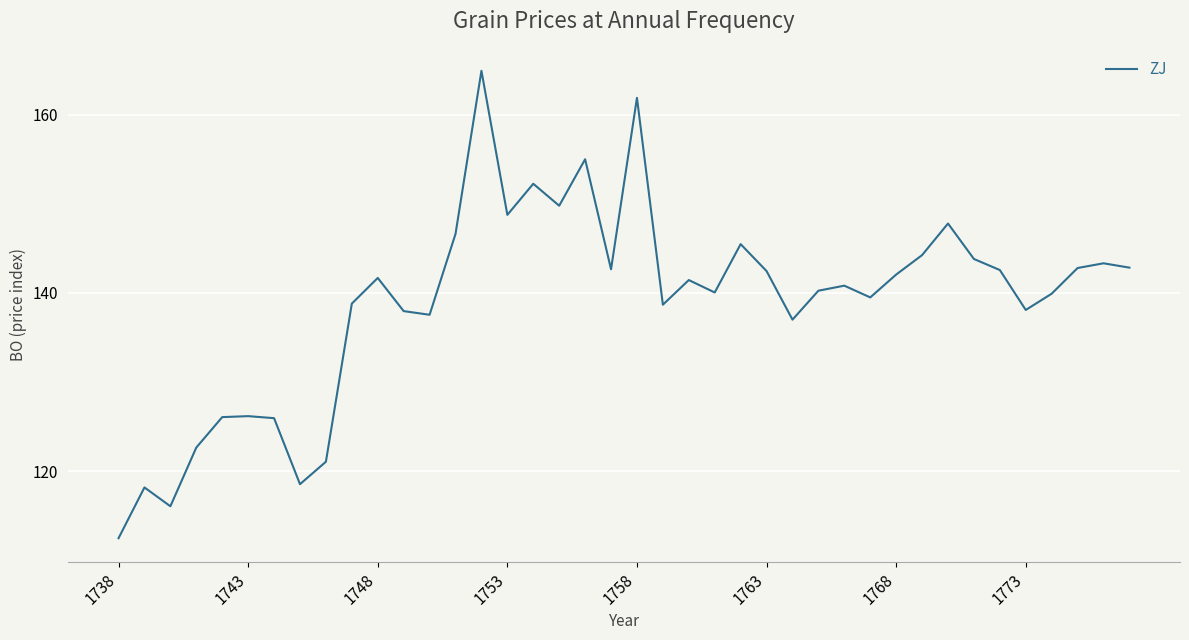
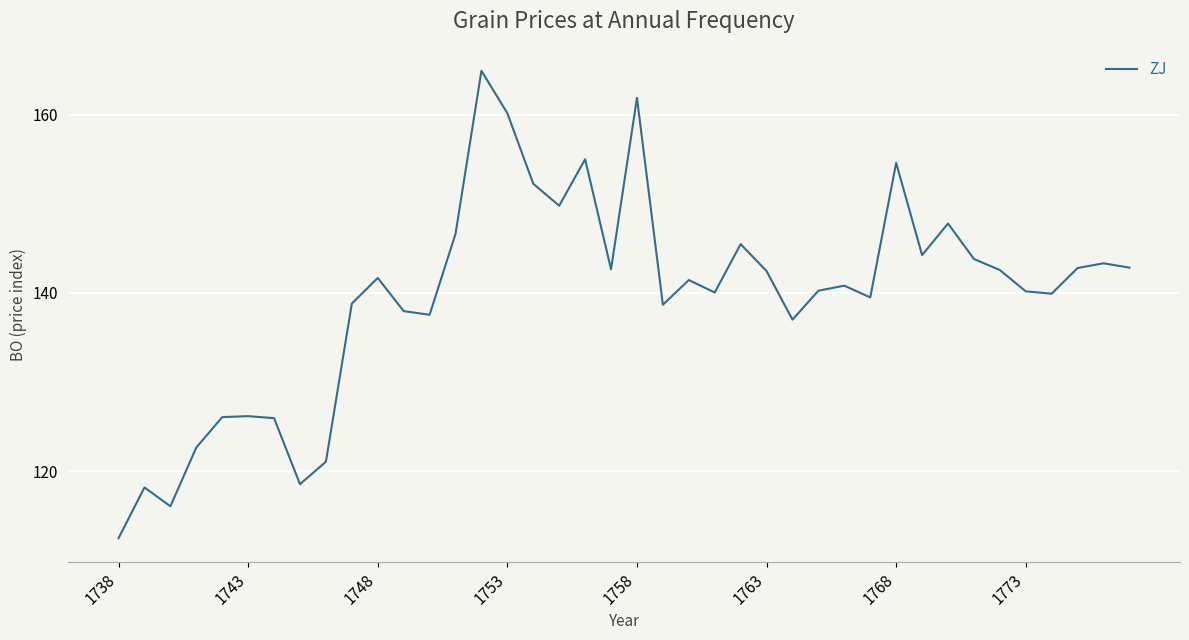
1753: 149 -> 160
1768: 142 -> 155
1773: 138 -> 140
